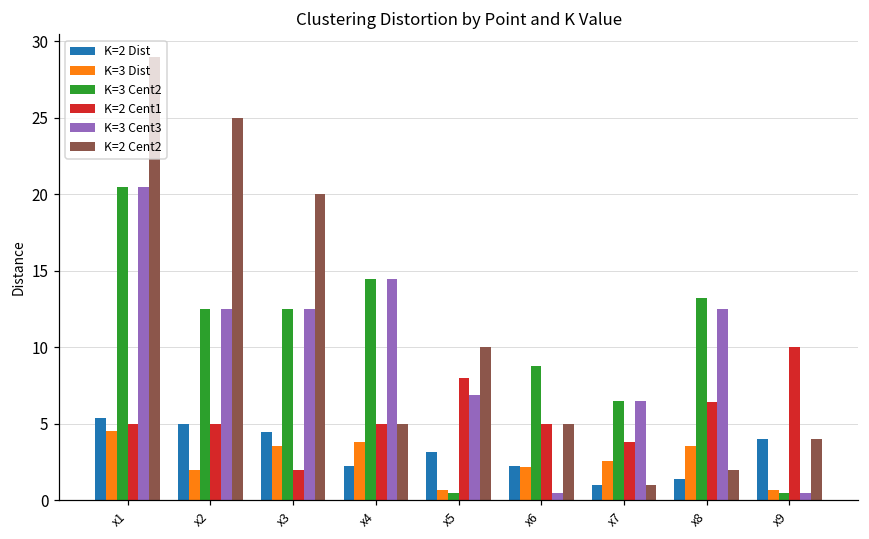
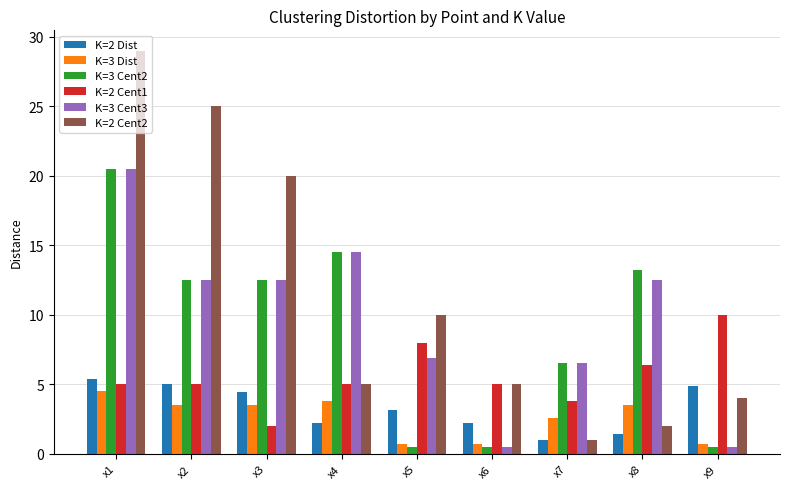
K=3 Dist, x2: 2.0 -> 3.5
K=3 Dist, x6: 2.2 -> 0.7
K=3 Cent2, x6: 8.8 -> 0.5
K=2 Dist, x9: 4.0 -> 4.9
